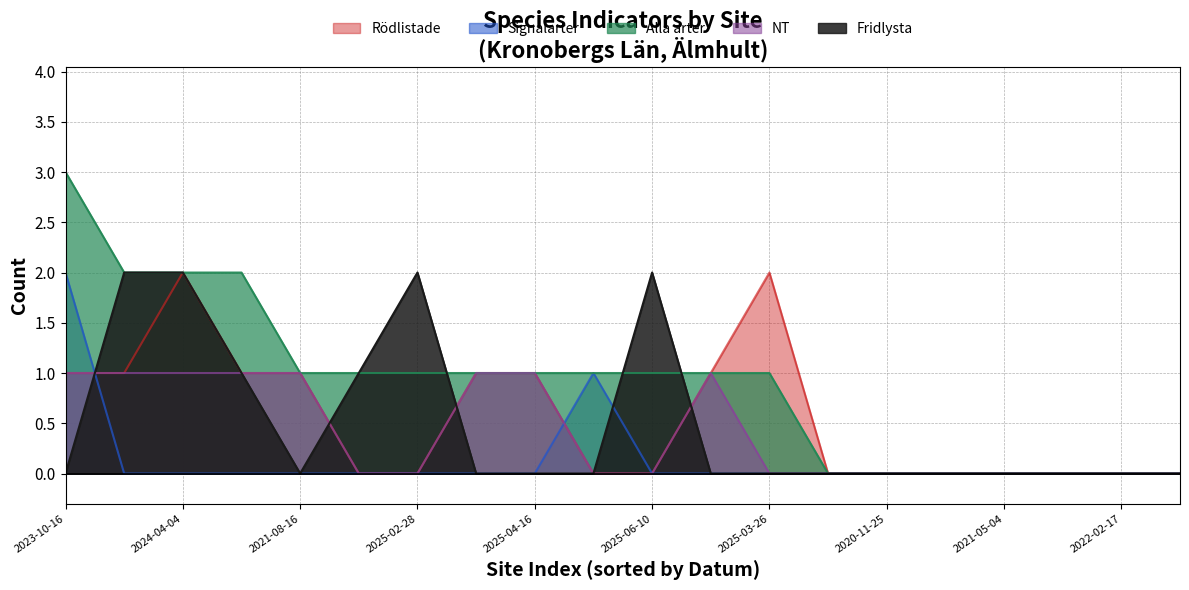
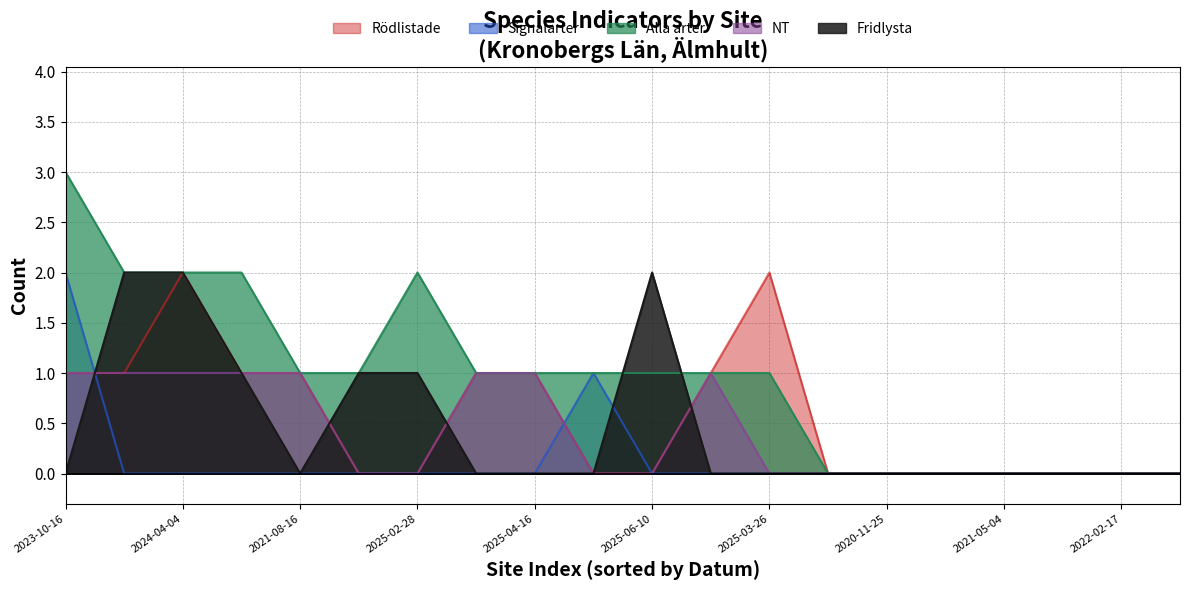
Alla arter, 2025-02-28: 1 -> 2
Fridlysta, 2025-02-28: 2 -> 1
